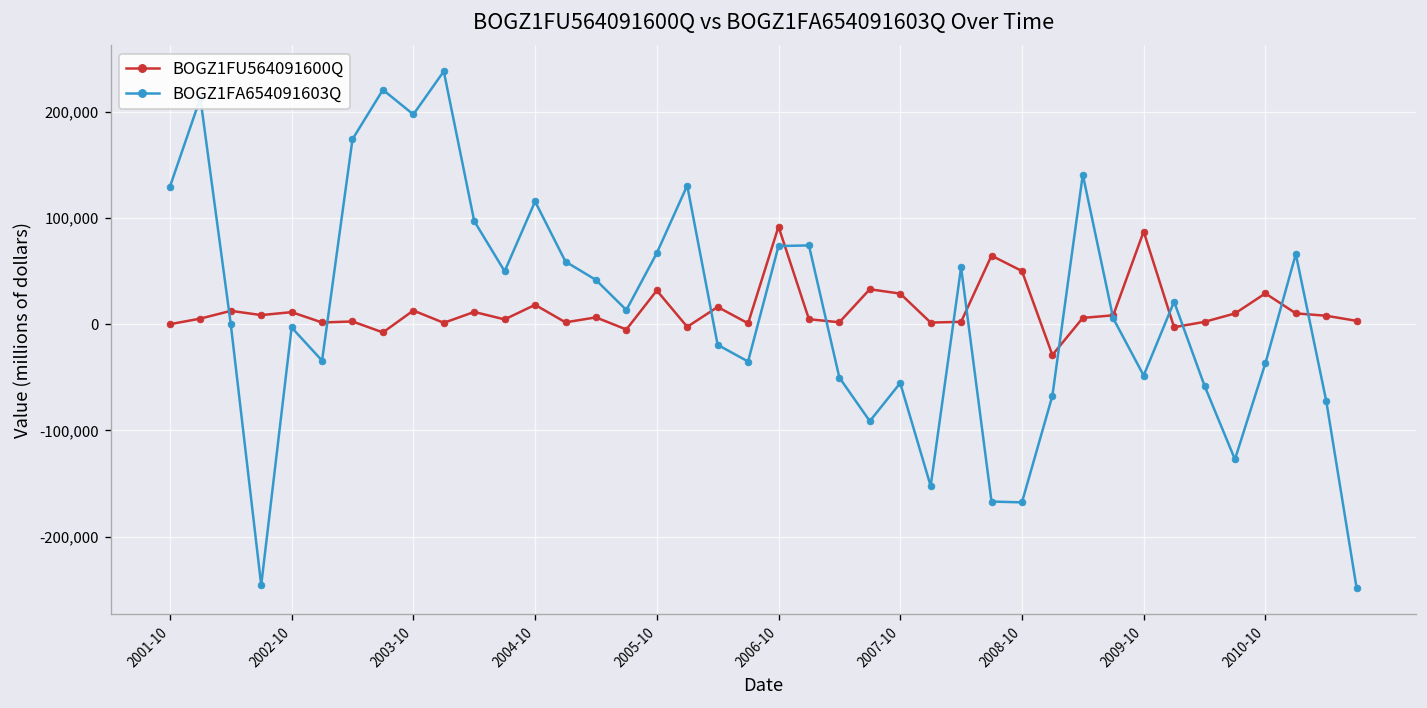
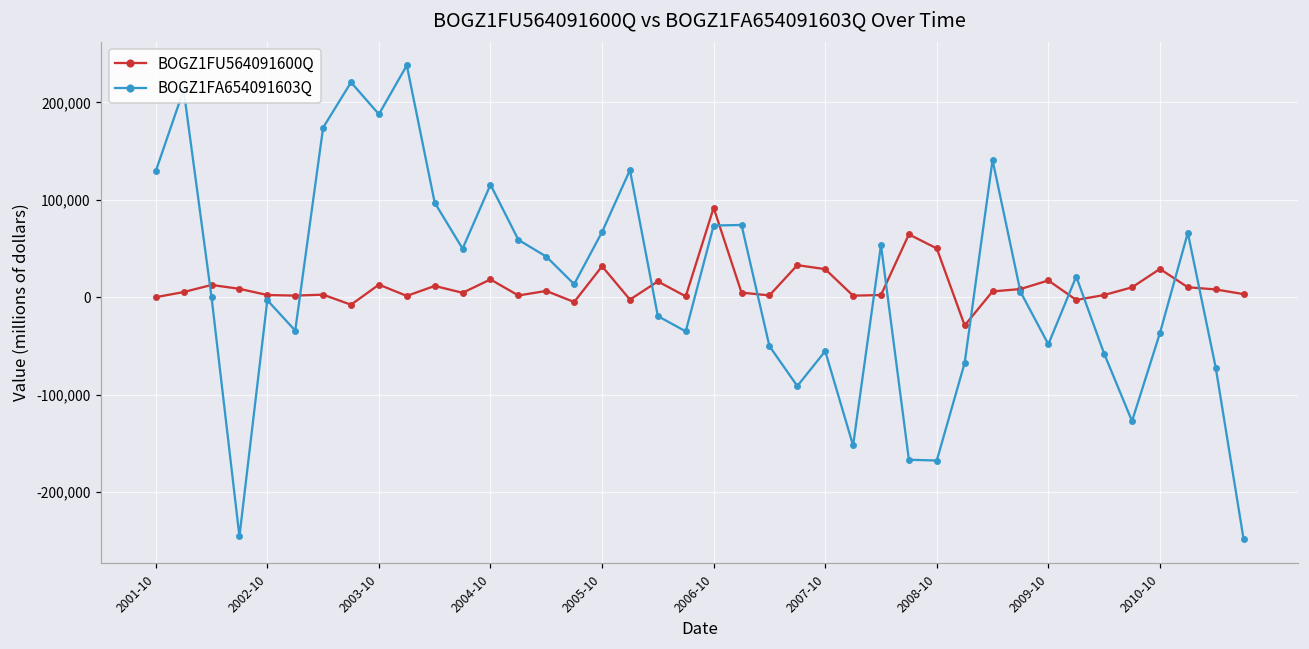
BOGZ1FU564091600Q, 2002-10: 10,000 -> 0
BOGZ1FA654091603Q, 2003-10: 200,000 -> 190,000
BOGZ1FU564091600Q, 2009-10: 90,000 -> 20,000
